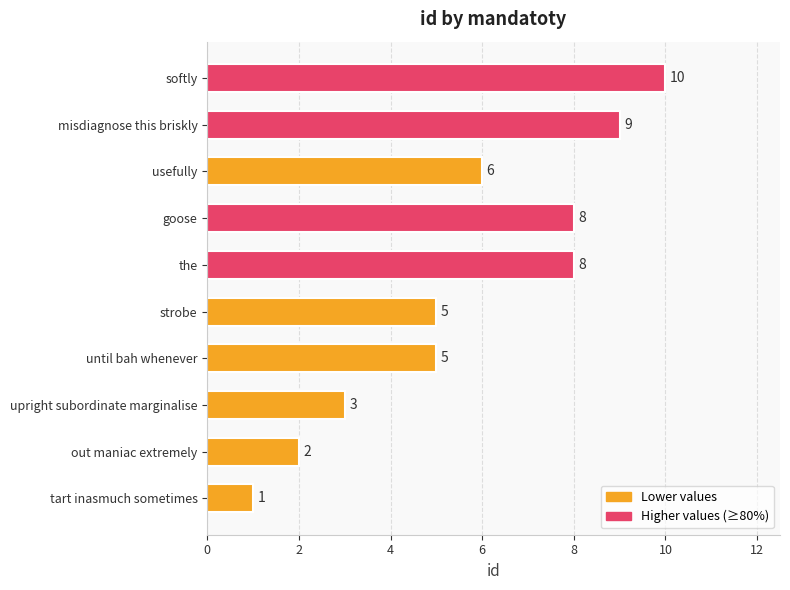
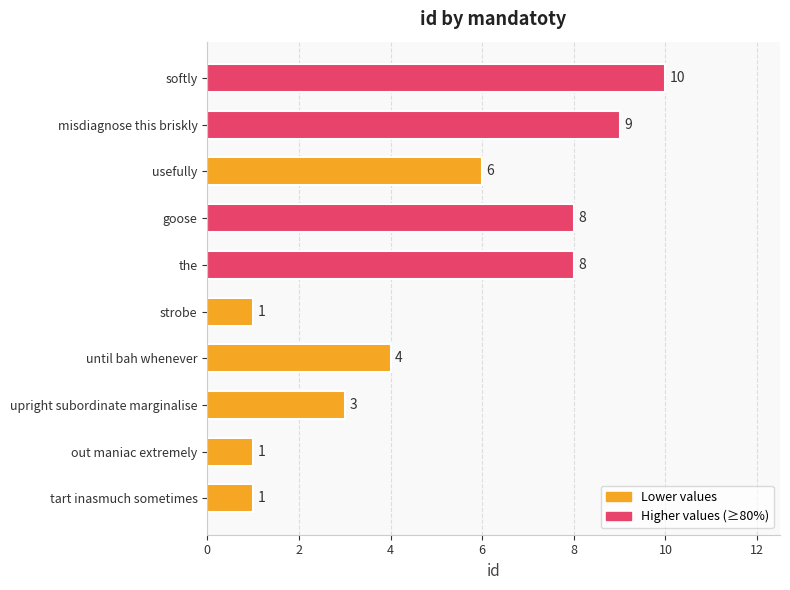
strobe: 5 -> 1
until bah whenever: 5 -> 4
out maniac extremely: 2 -> 1
